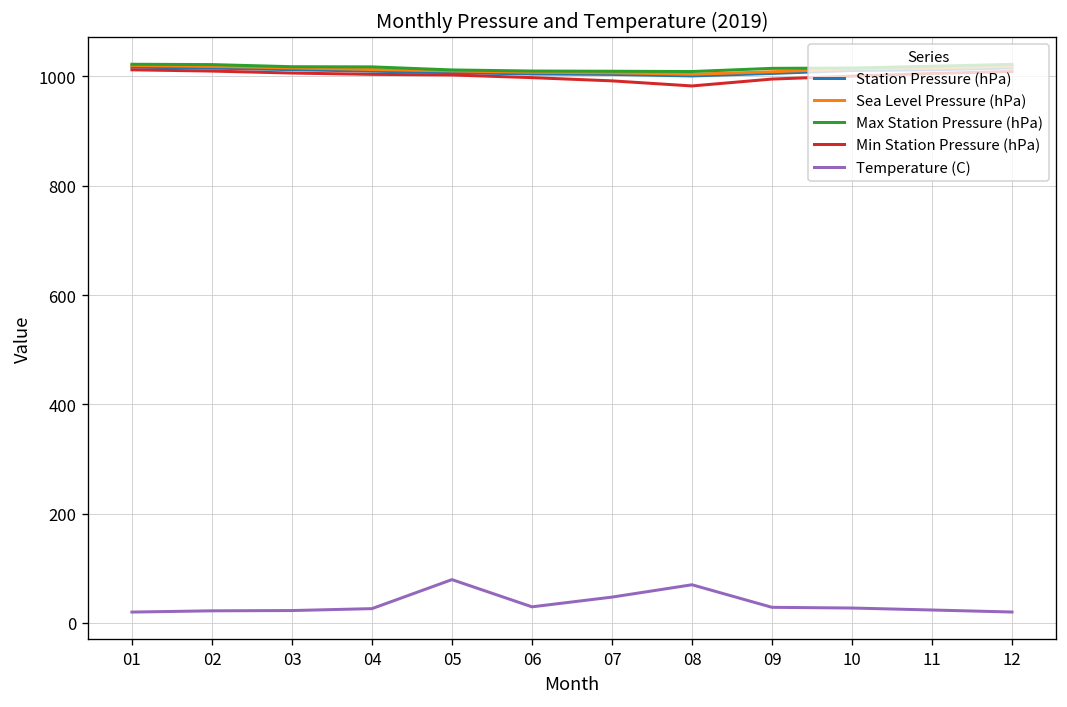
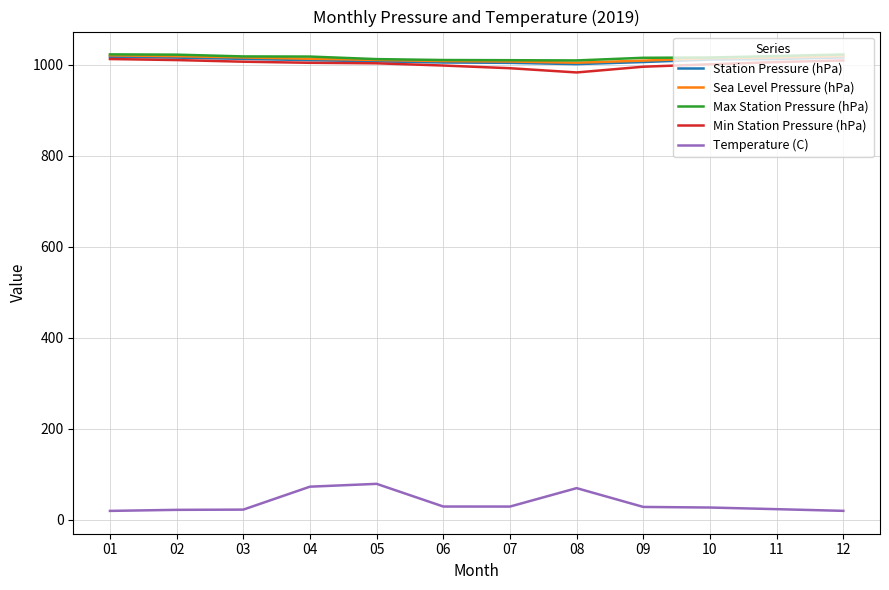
Temperature (C), 04: 30 -> 70
Temperature (C), 07: 50 -> 30
